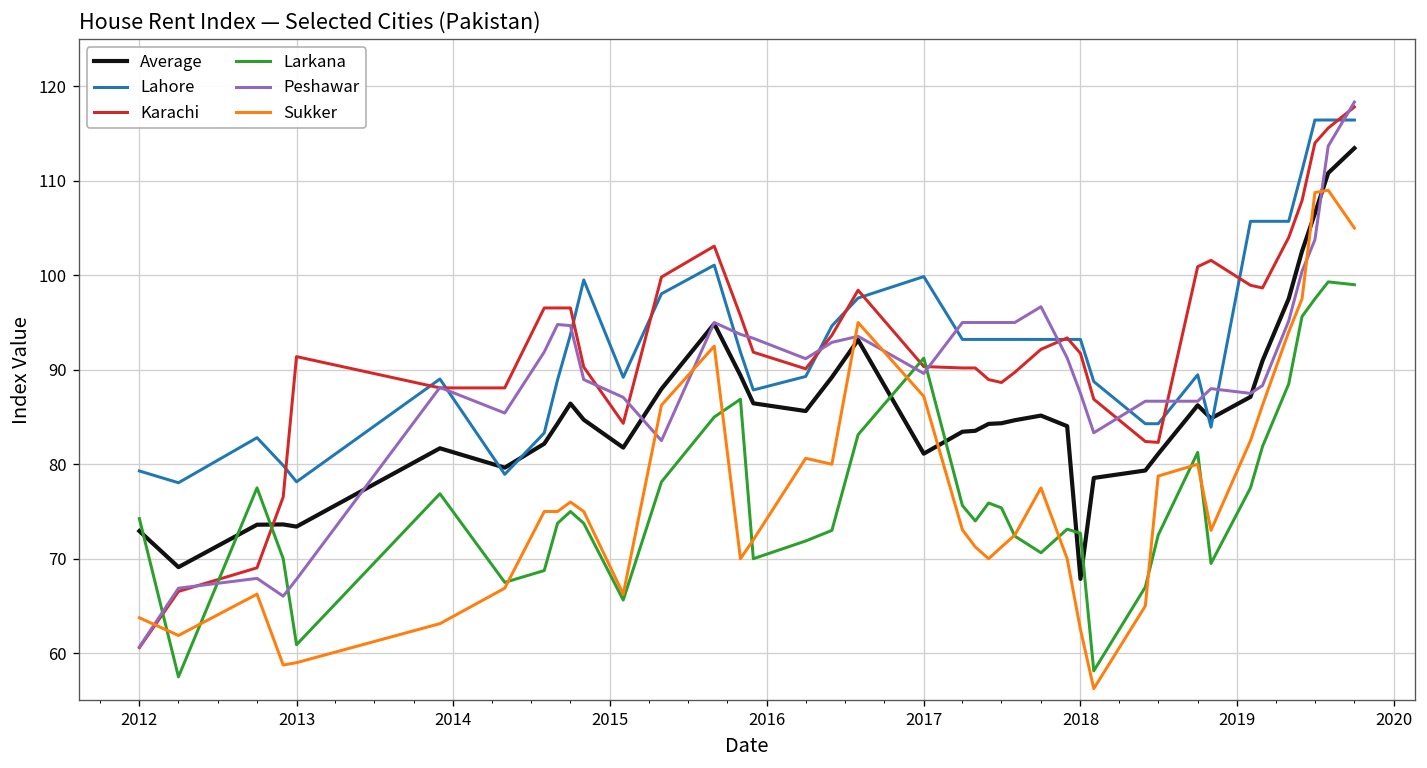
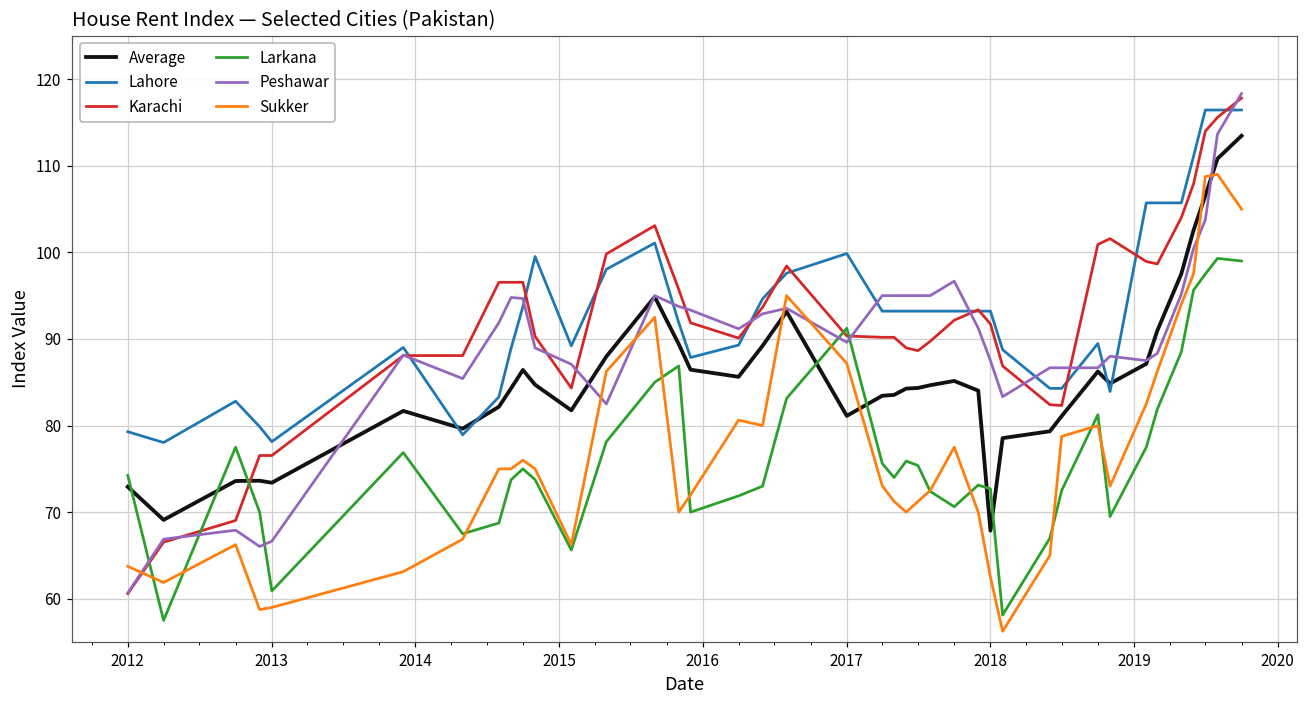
Karachi, 2013: 91 -> 77
Peshawar, 2013: 68 -> 67
